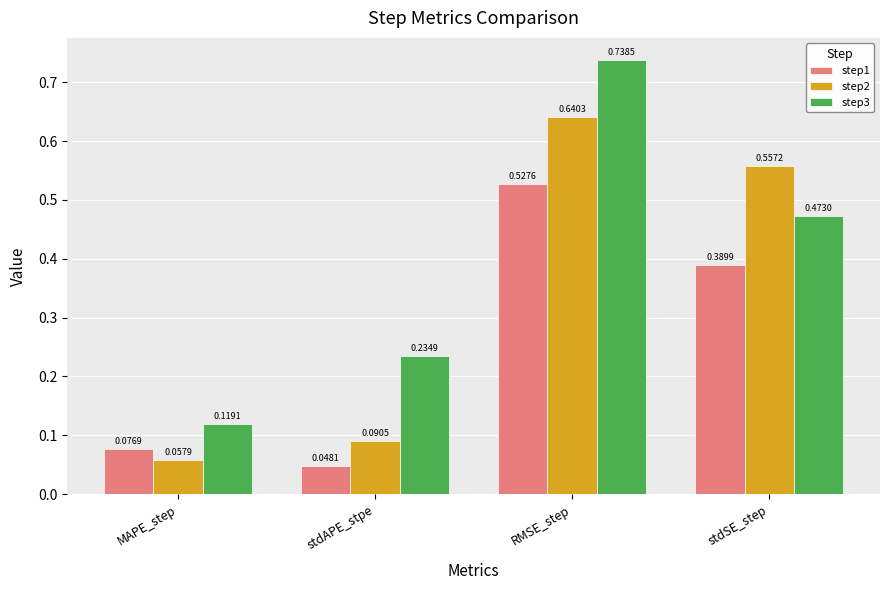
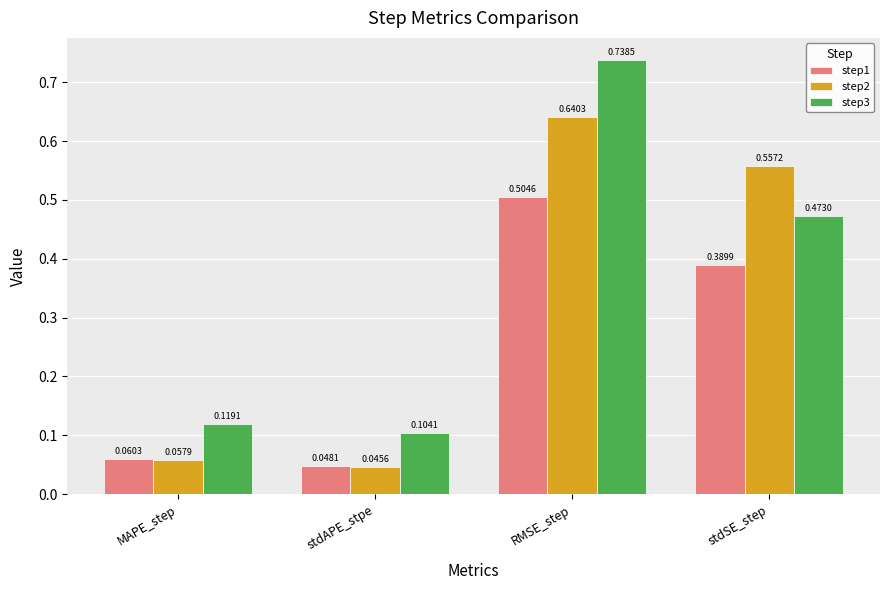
step1, MAPE_step: 0.0769 -> 0.0603
step2, stdAPE_stpe: 0.0905 -> 0.0456
step3, stdAPE_stpe: 0.2349 -> 0.1041
step1, RMSE_step: 0.5276 -> 0.5046
